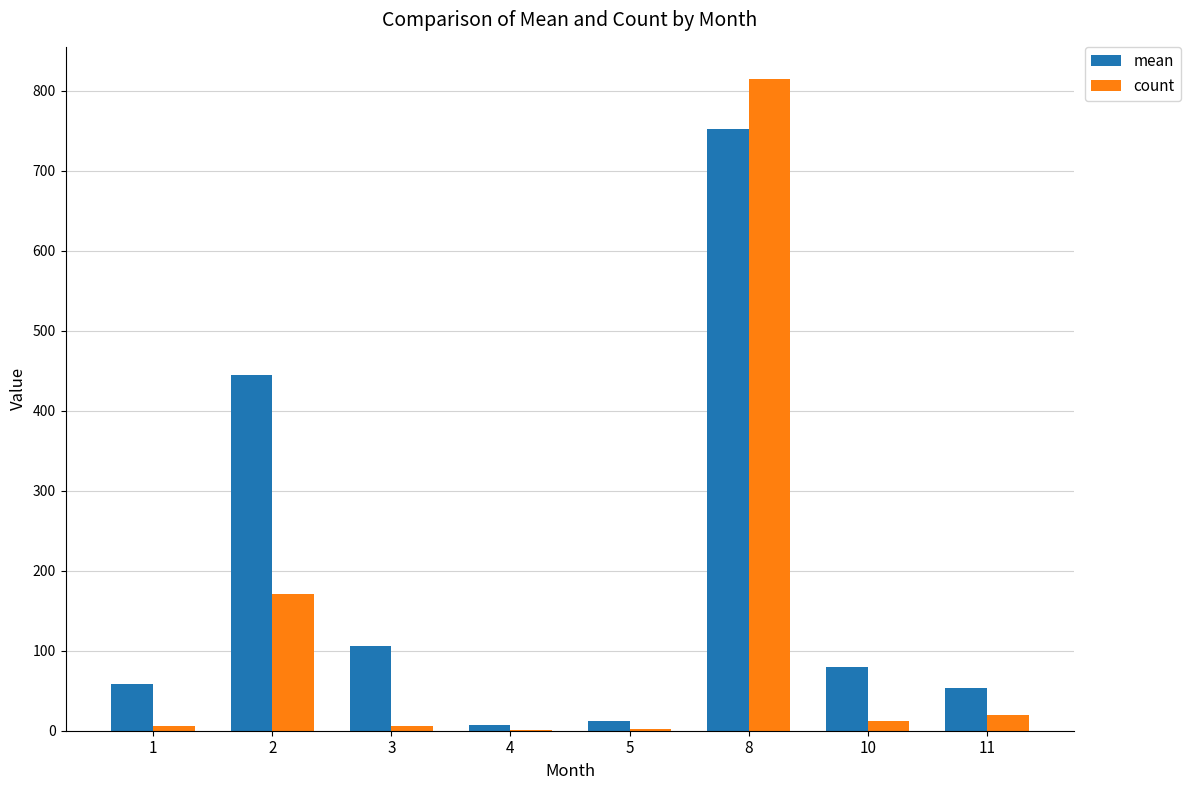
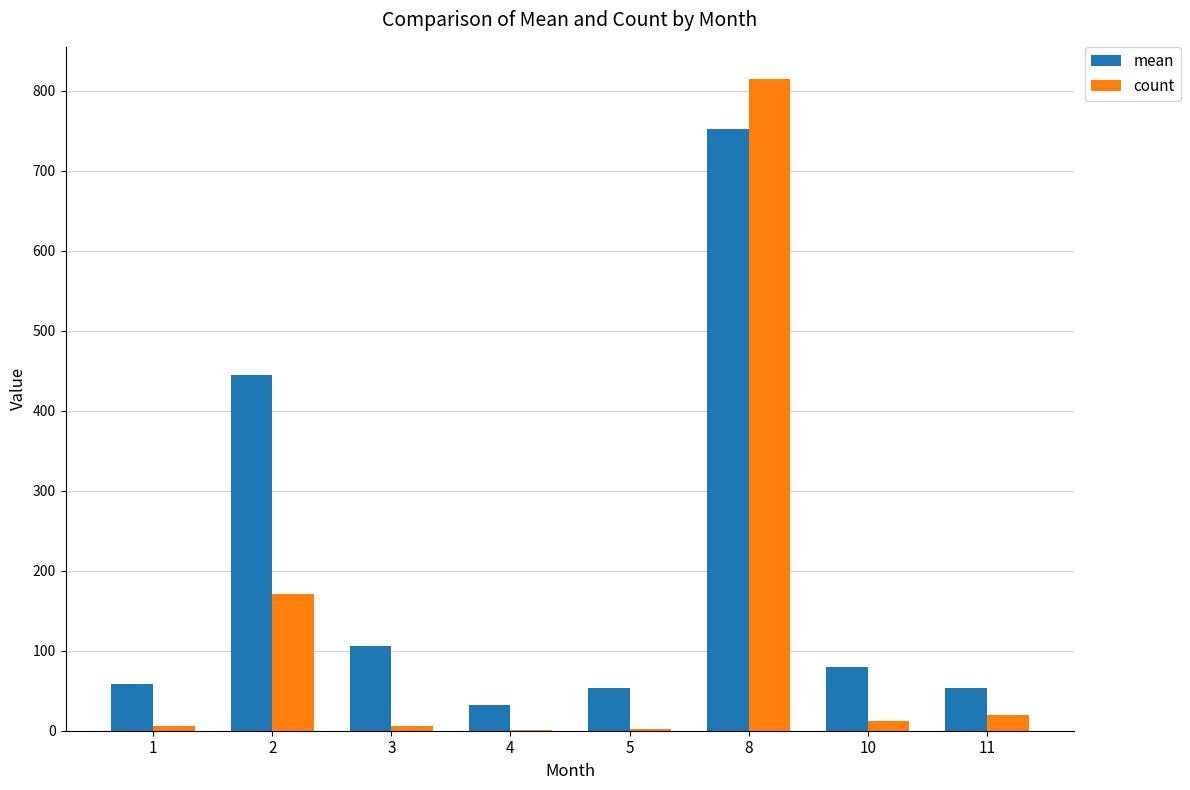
mean, 4: 10 -> 30
mean, 5: 10 -> 50
